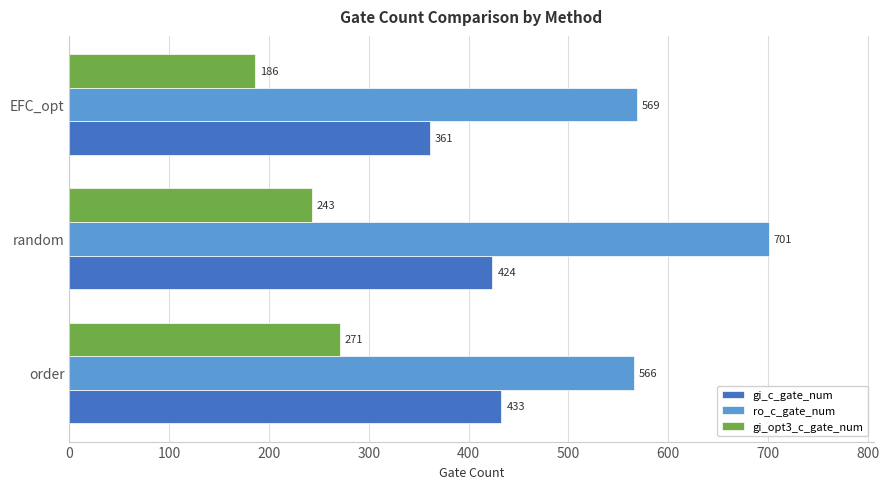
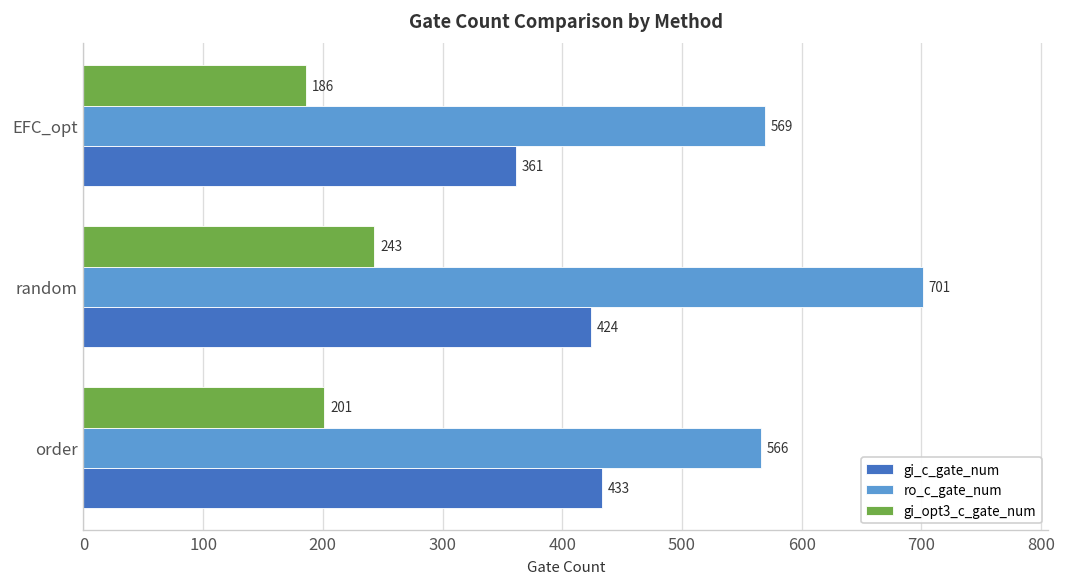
gi_opt3_c_gate_num, order: 271 -> 201
